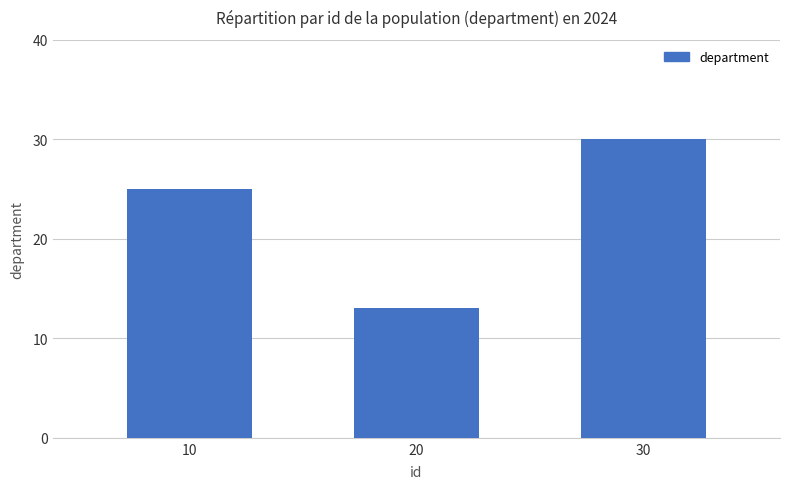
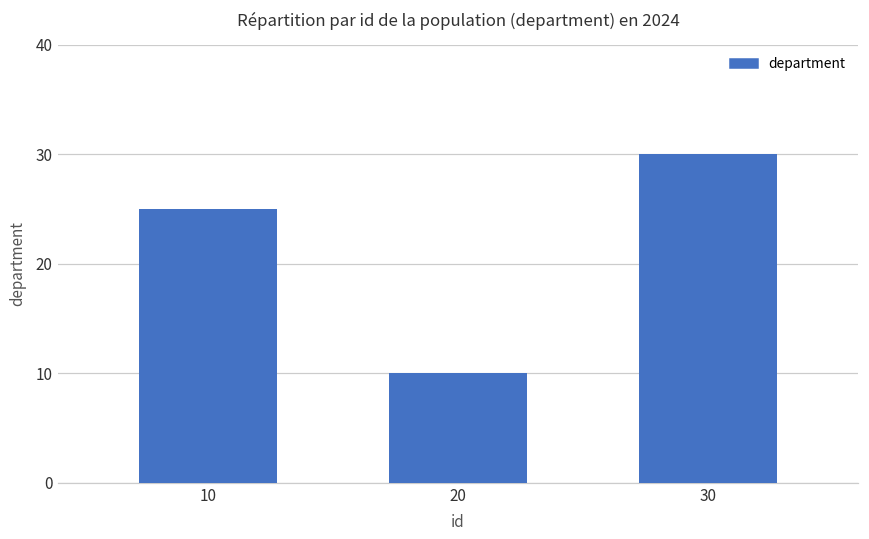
20: 13 -> 10
